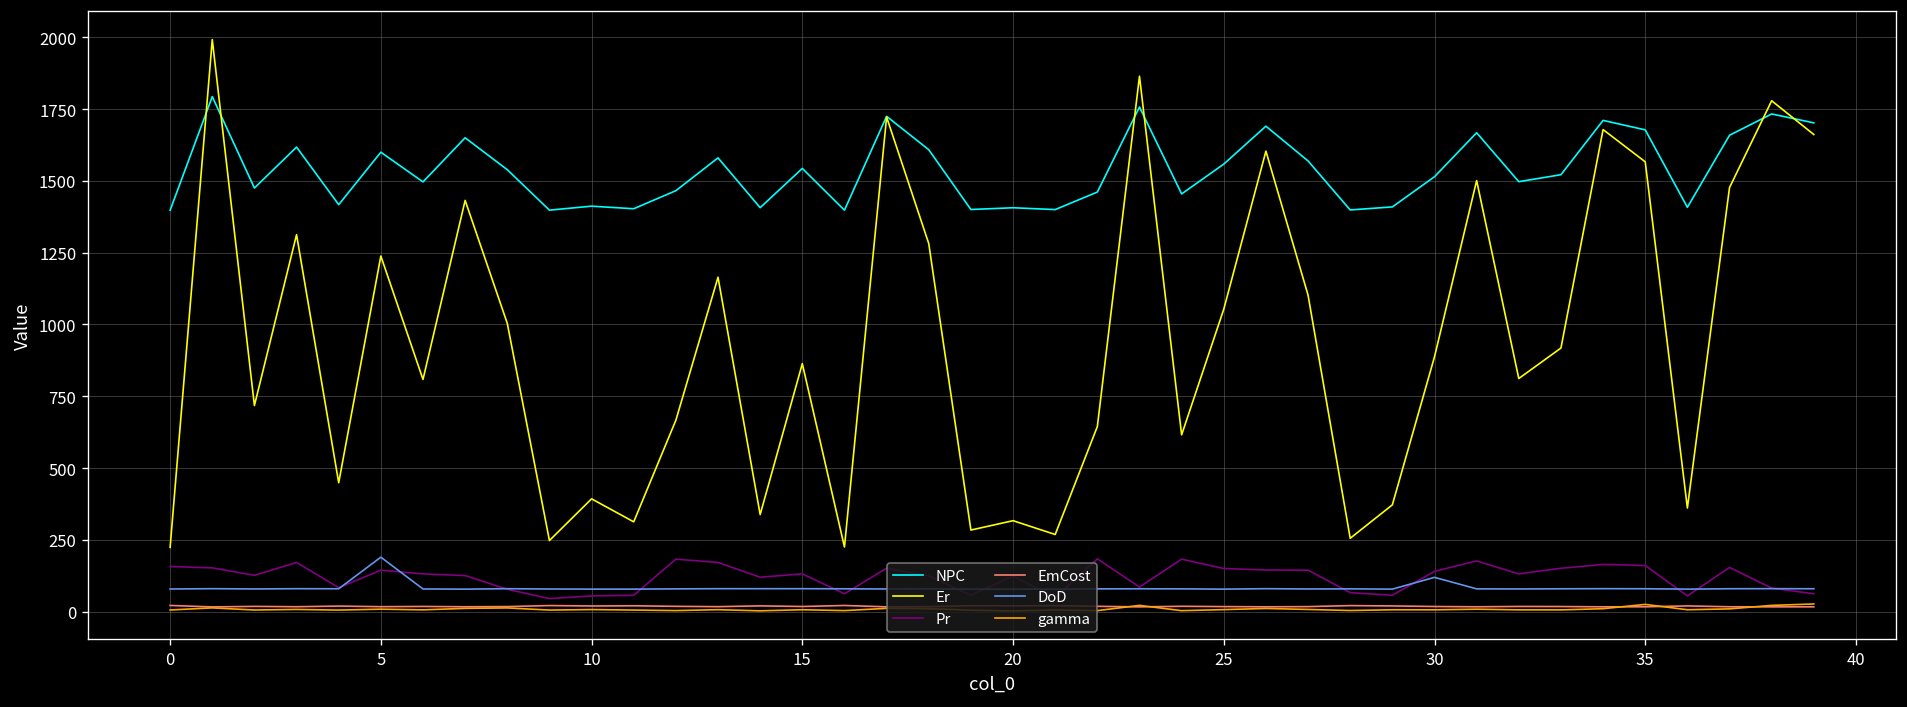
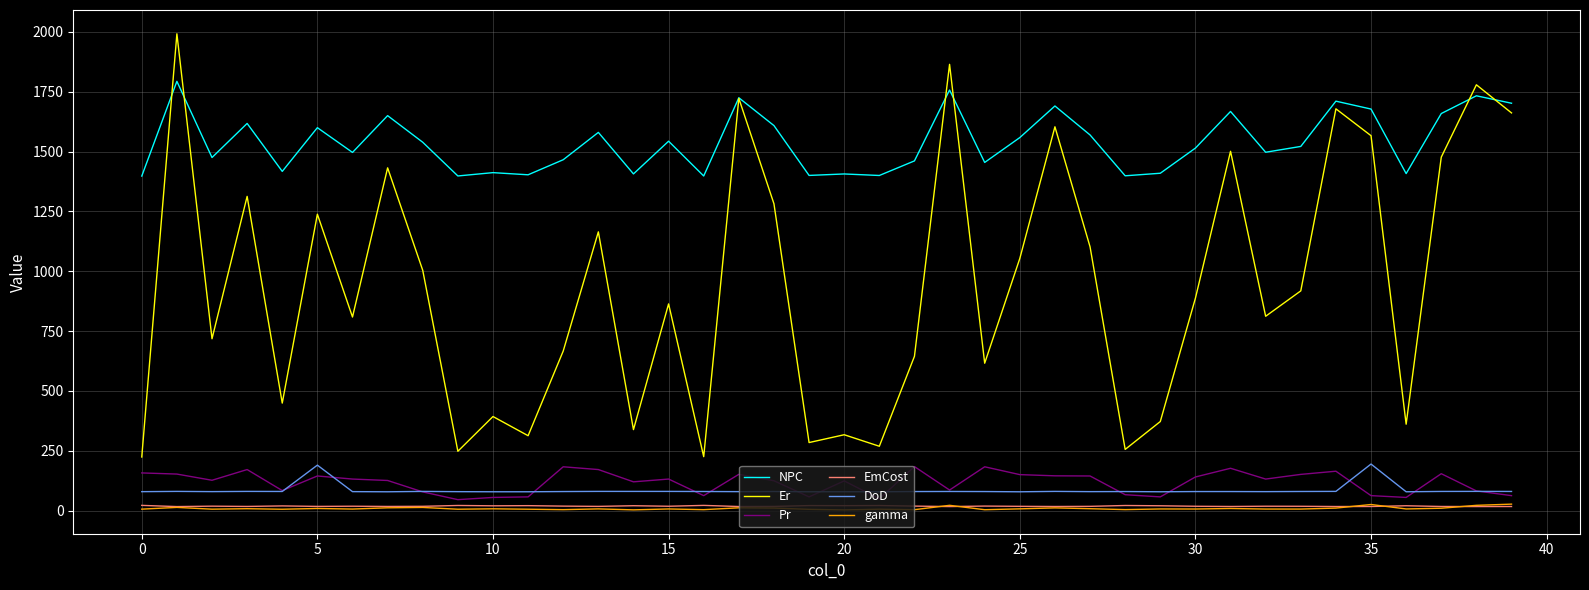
DoD, 30: 120 -> 80
Pr, 35: 160 -> 60
DoD, 35: 80 -> 190
